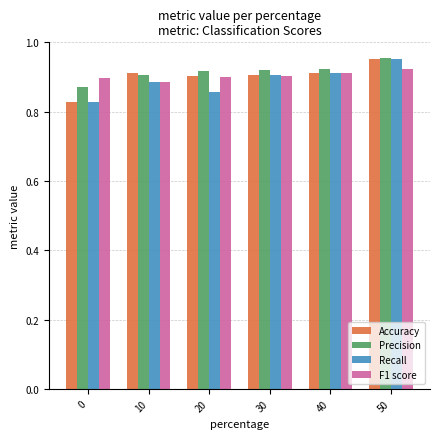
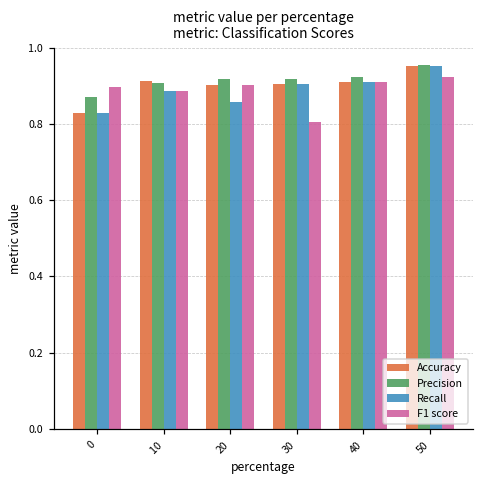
F1 score, 30: 0.90 -> 0.80
